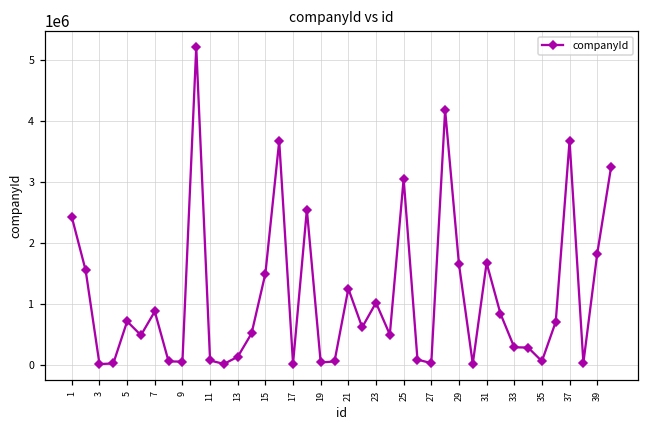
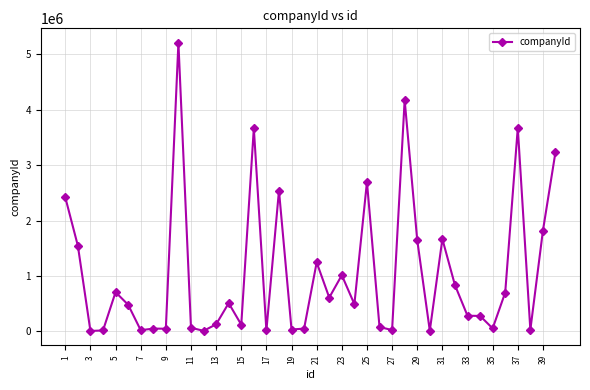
7: 900000 -> 0
15: 1500000 -> 100000
25: 3000000 -> 2700000
